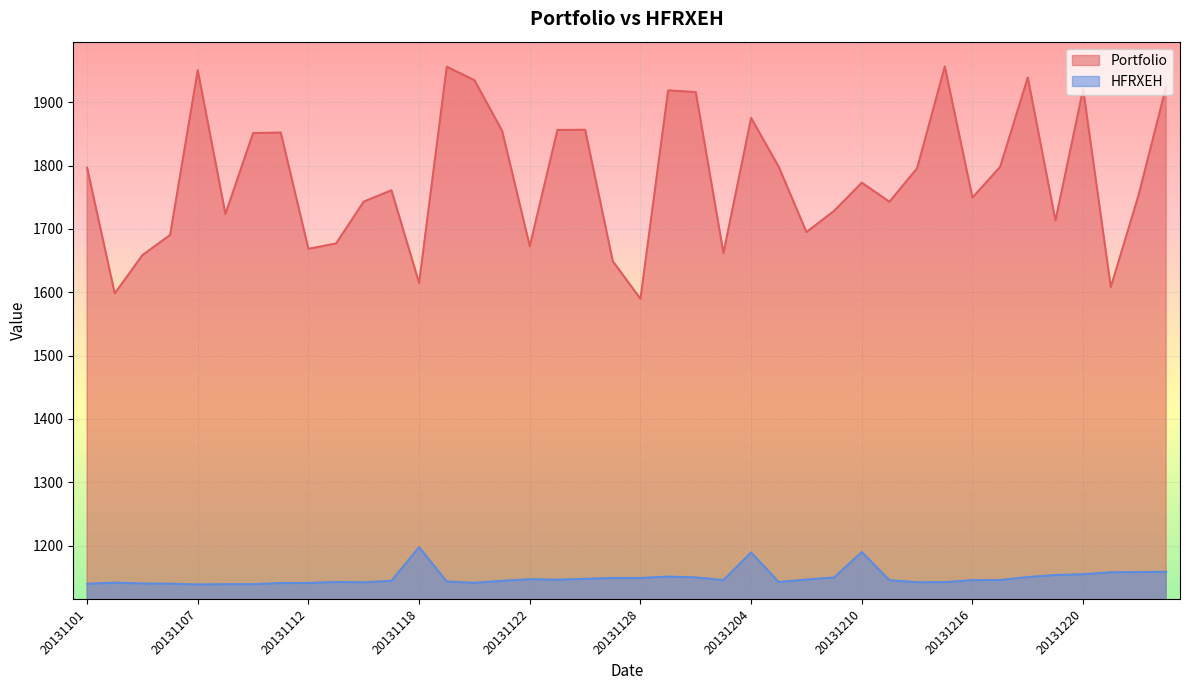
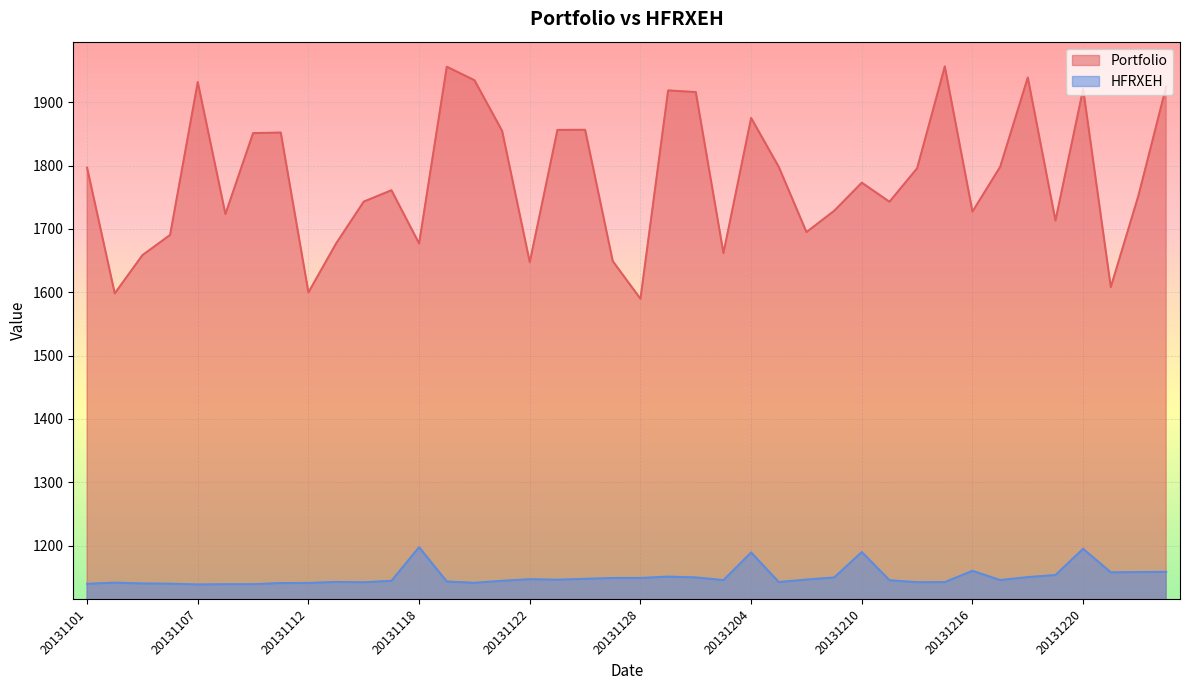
Portfolio, 20131107: 1950 -> 1930
Portfolio, 20131112: 1670 -> 1600
Portfolio, 20131118: 1610 -> 1680
Portfolio, 20131122: 1670 -> 1650
Portfolio, 20131216: 1750 -> 1730
HFRXEH, 20131216: 1150 -> 1160
HFRXEH, 20131220: 1150 -> 1190
